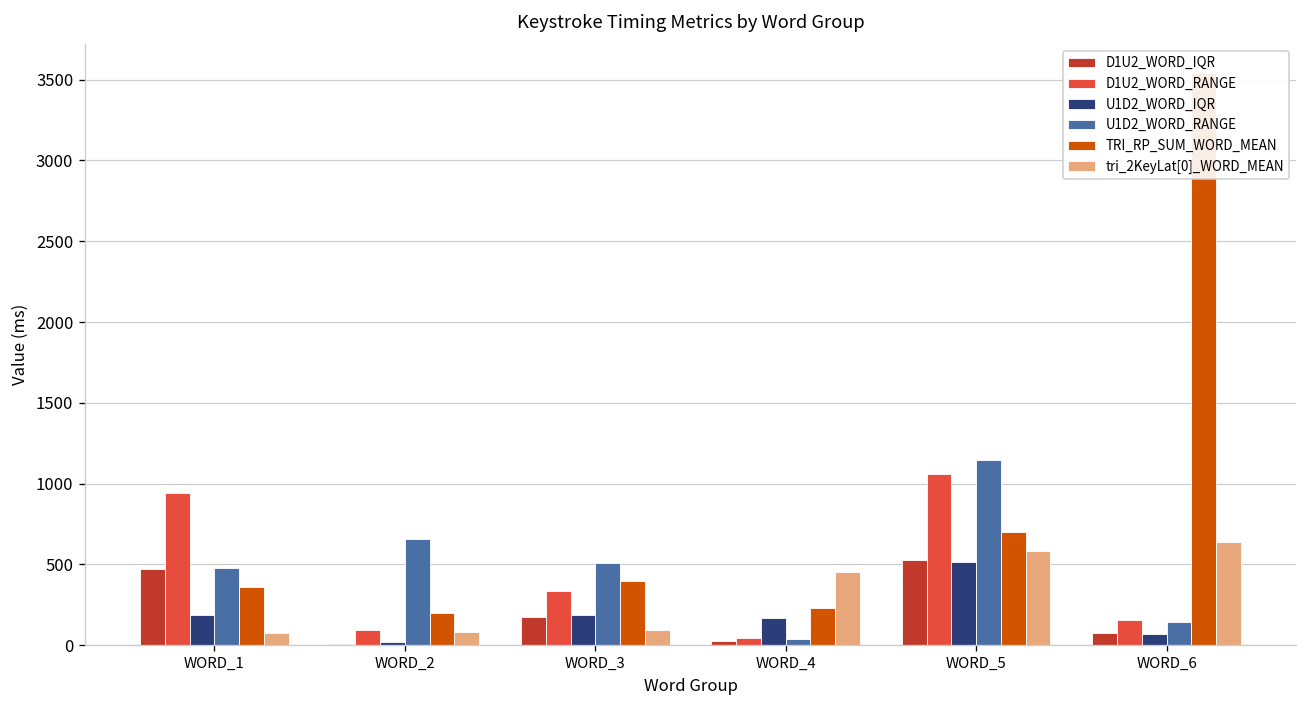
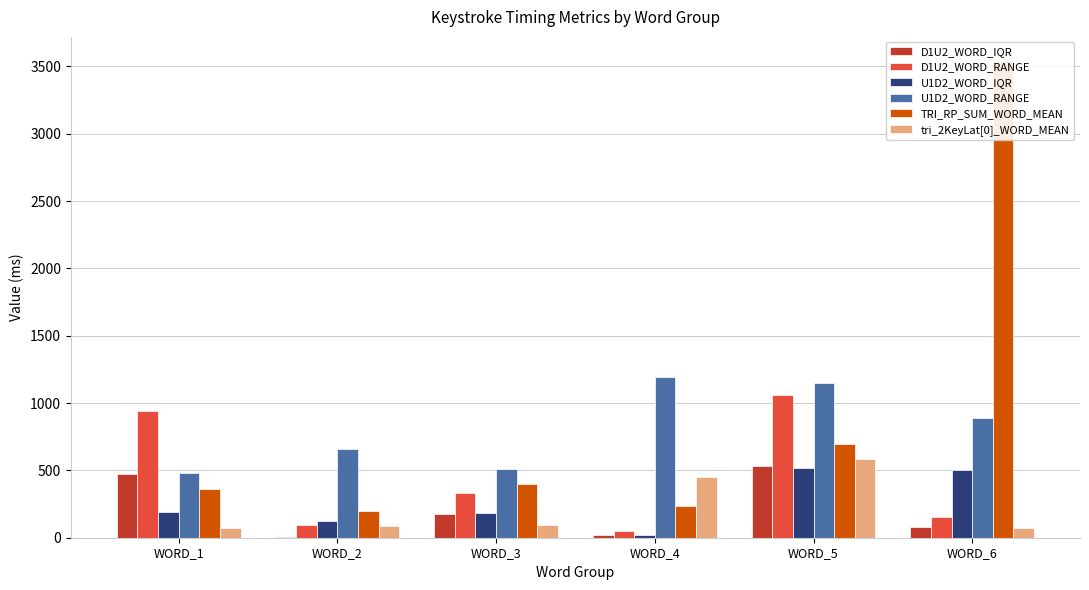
U1D2_WORD_IQR, WORD_2: 20 -> 120
U1D2_WORD_IQR, WORD_4: 170 -> 20
U1D2_WORD_RANGE, WORD_4: 40 -> 1200
U1D2_WORD_IQR, WORD_6: 70 -> 500
U1D2_WORD_RANGE, WORD_6: 140 -> 890
tri_2KeyLat[0]_WORD_MEAN, WORD_6: 640 -> 70
